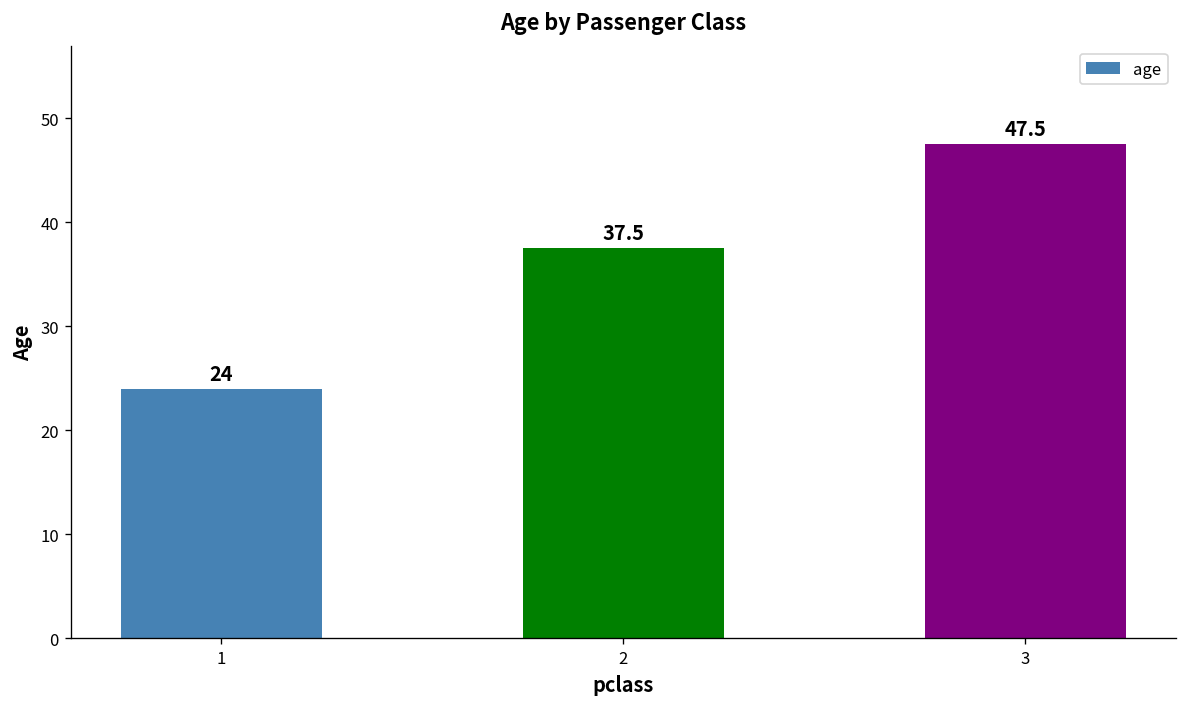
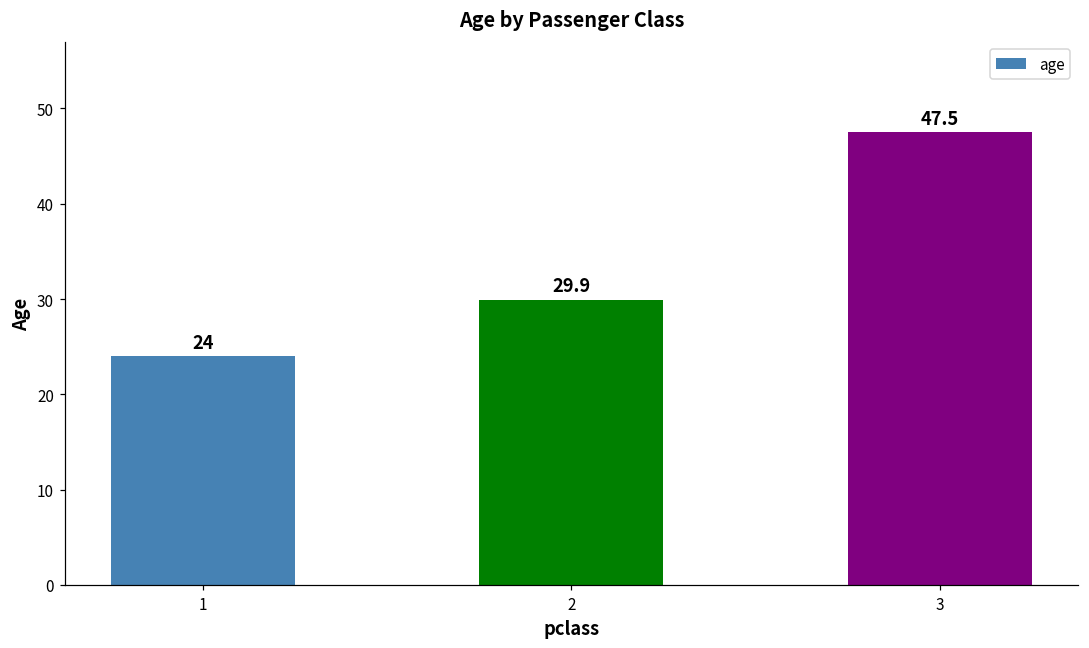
2: 37.5 -> 29.9
